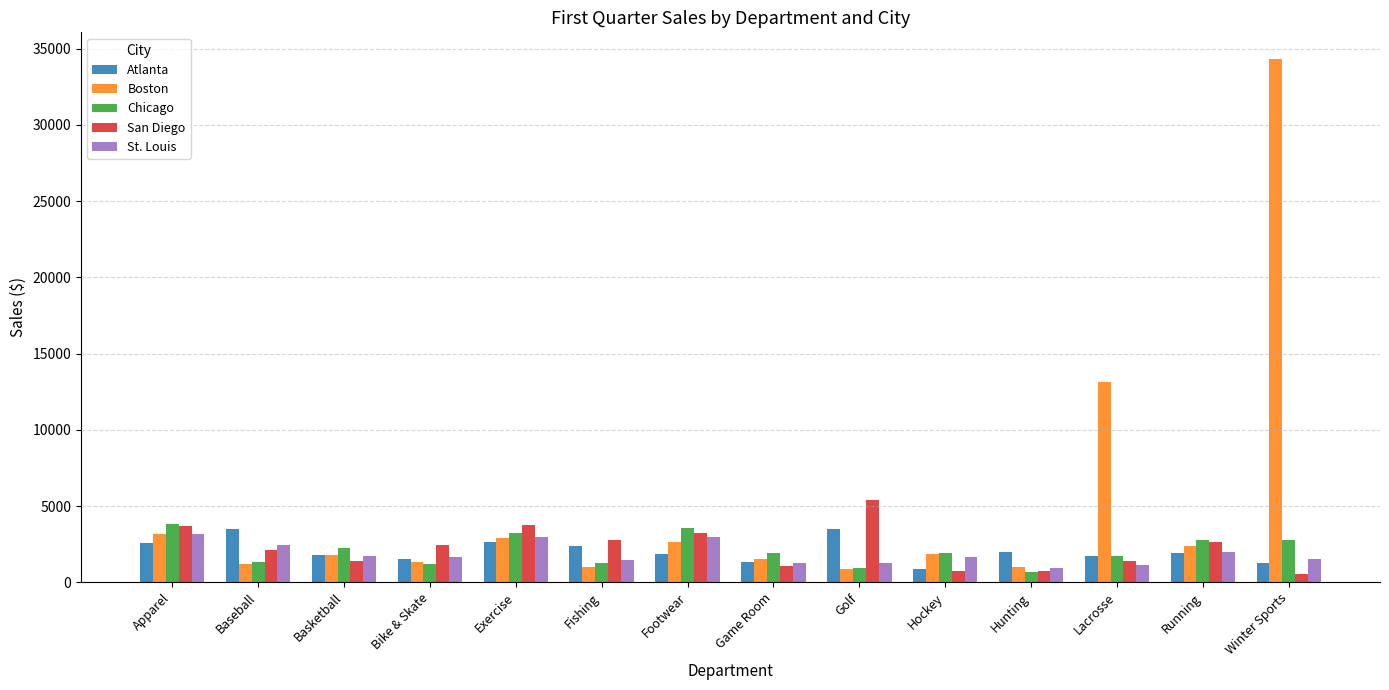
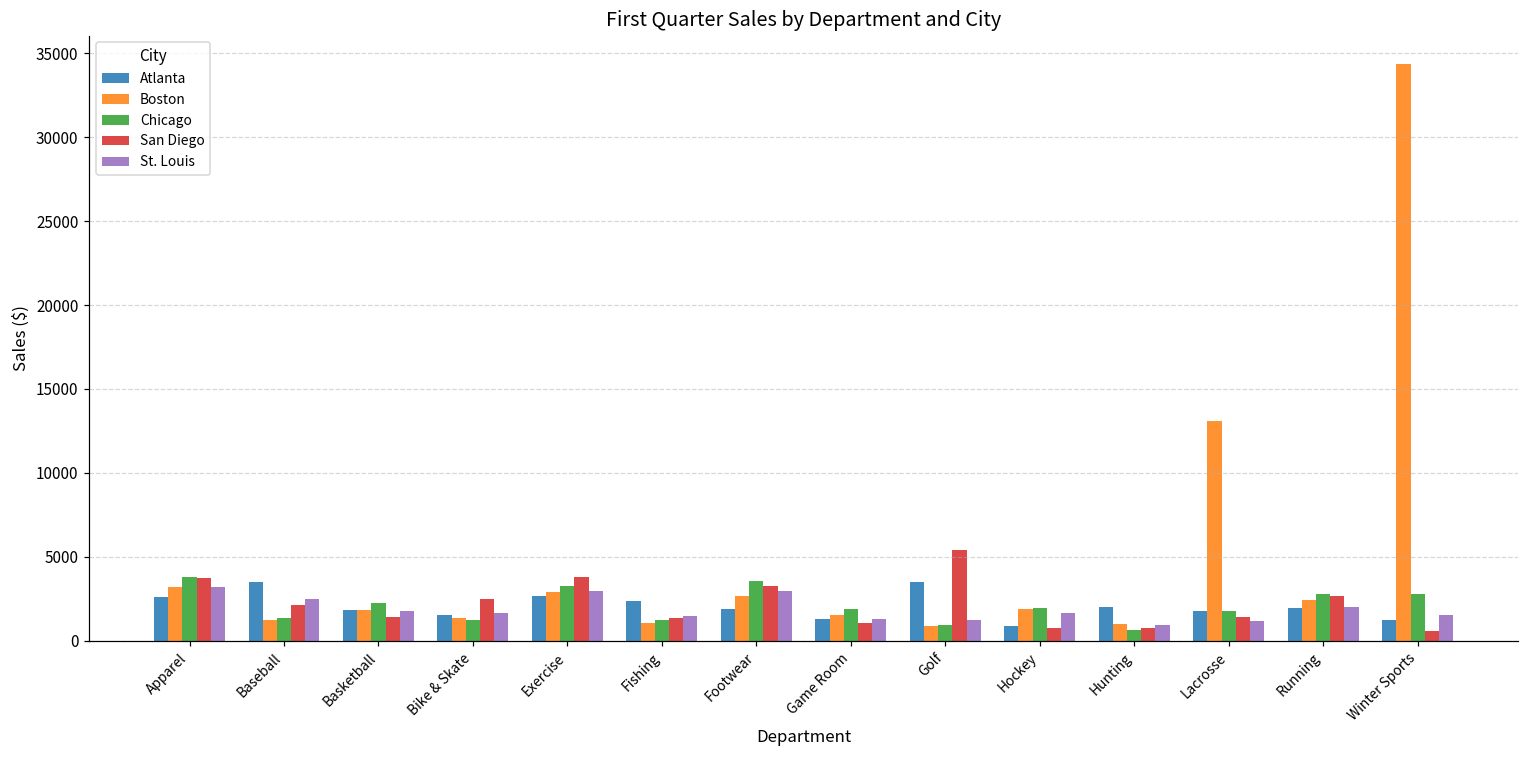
San Diego, Fishing: 2800 -> 1300
